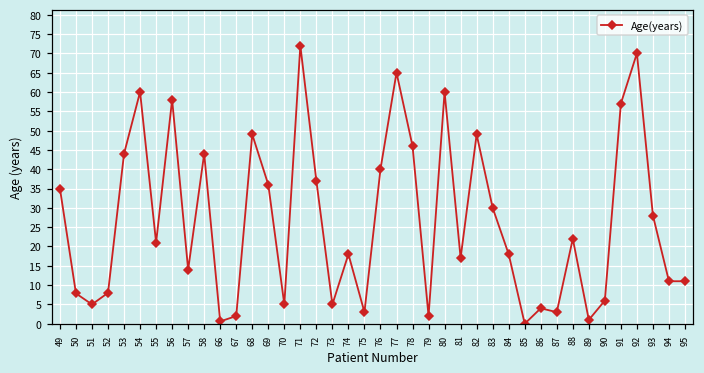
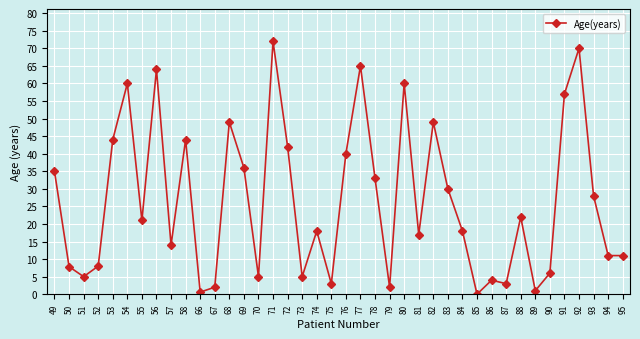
56: 58 -> 64
72: 37 -> 42
78: 46 -> 33
